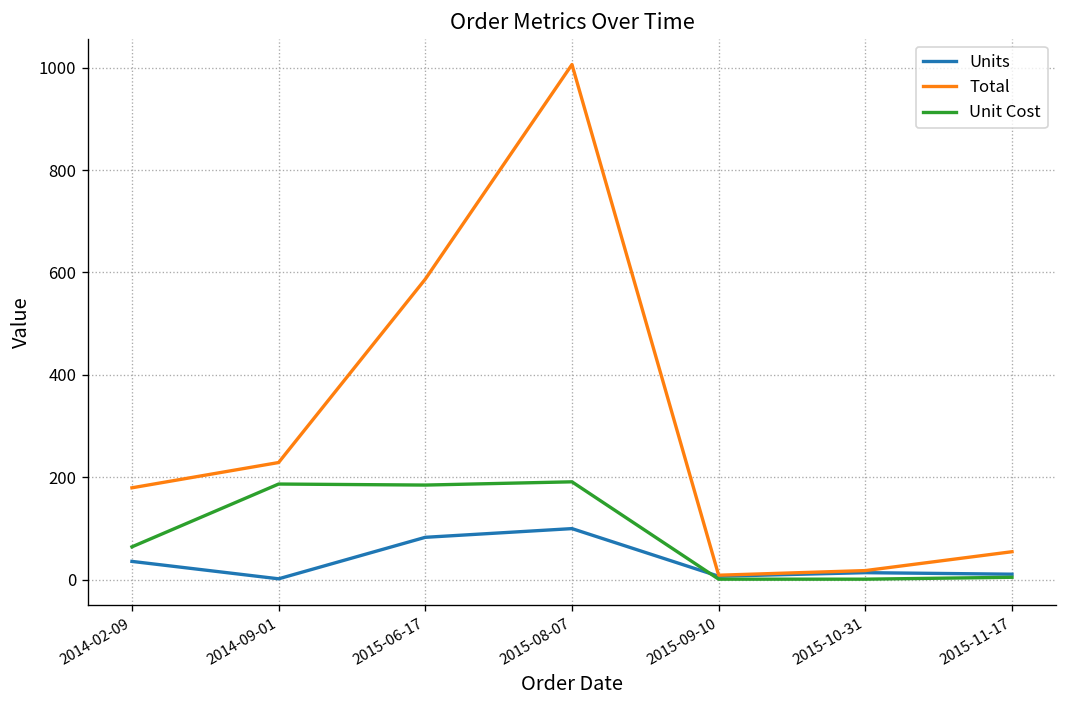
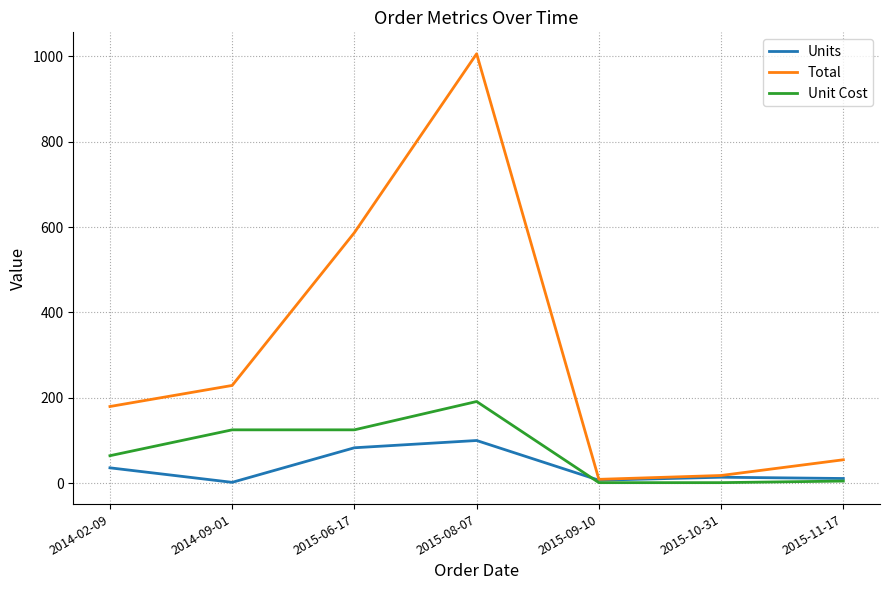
Unit Cost, 2014-09-01: 190 -> 130
Unit Cost, 2015-06-17: 190 -> 130
